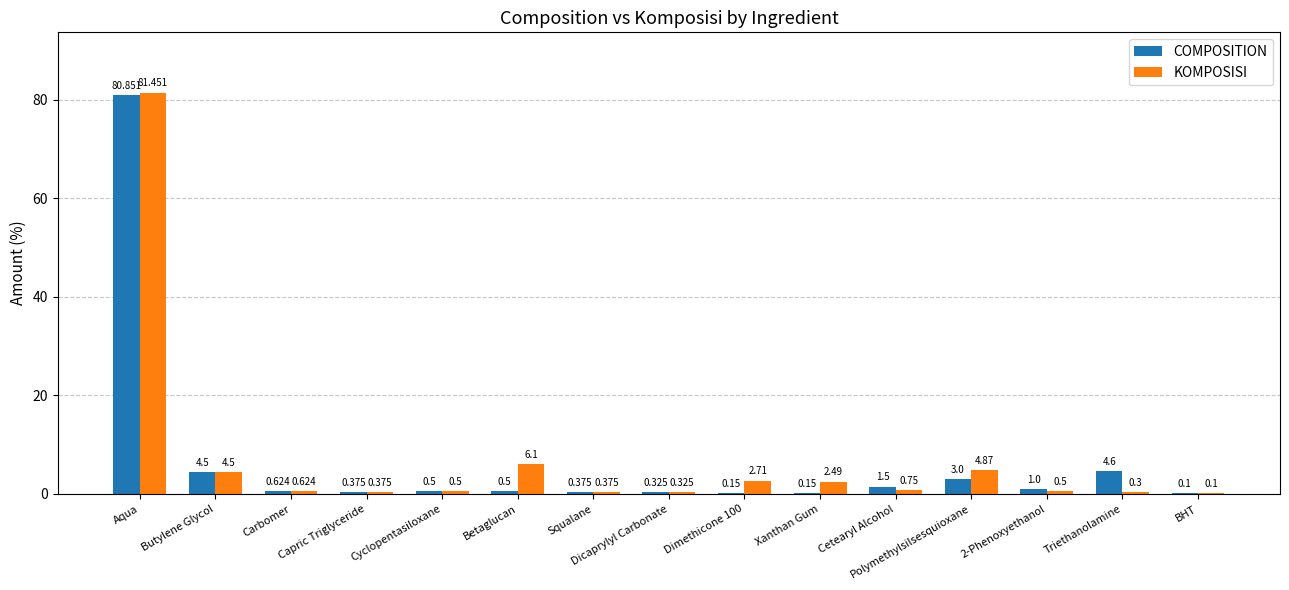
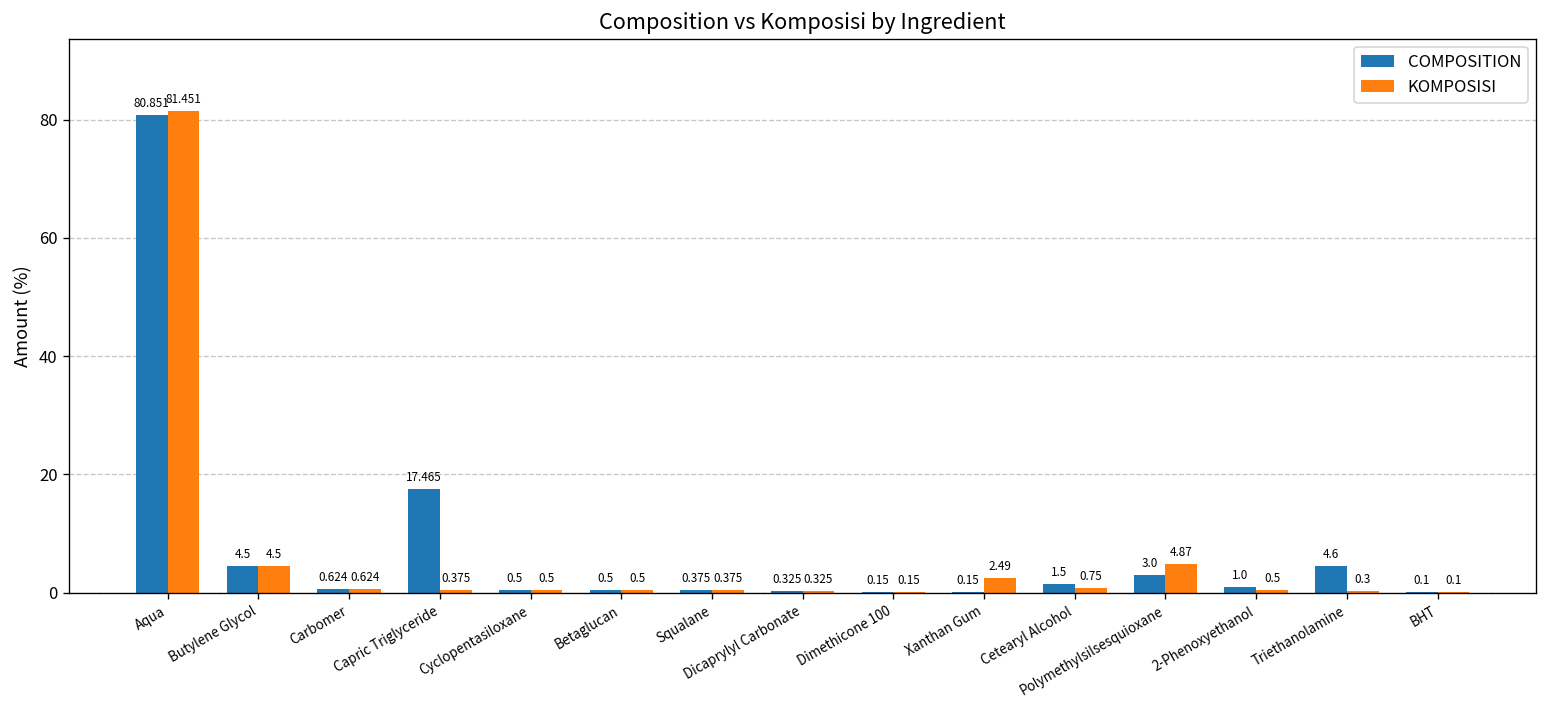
COMPOSITION, Capric Triglyceride: 0.375 -> 17.465
KOMPOSISI, Betaglucan: 6.1 -> 0.5
KOMPOSISI, Dimethicone 100: 2.71 -> 0.15
